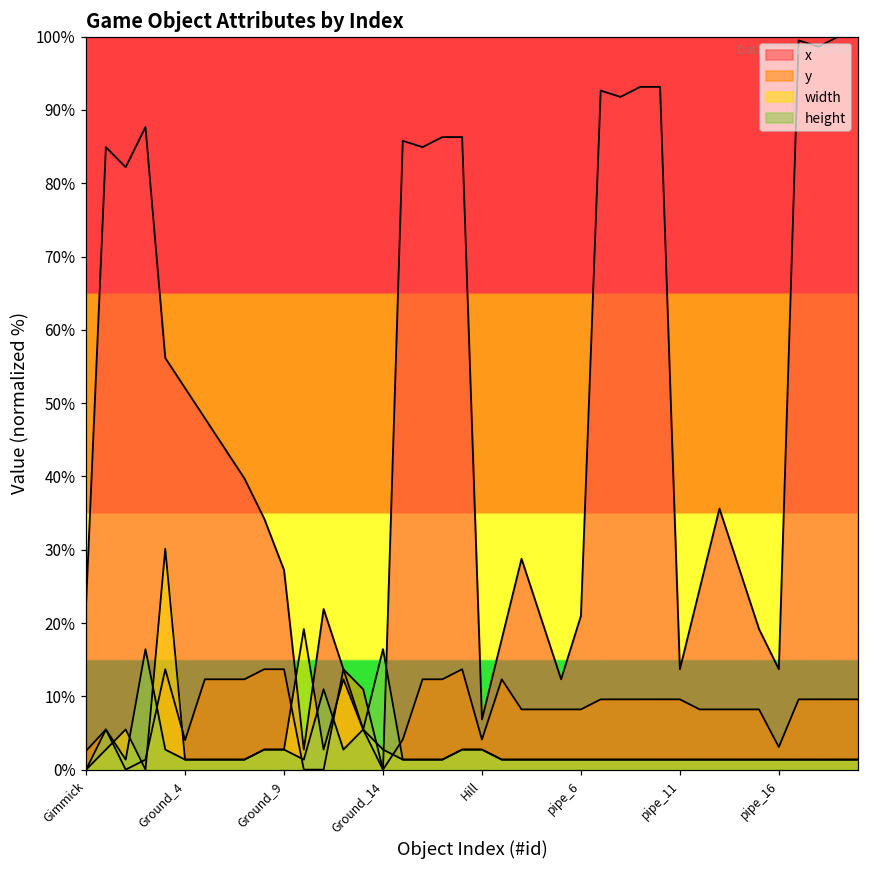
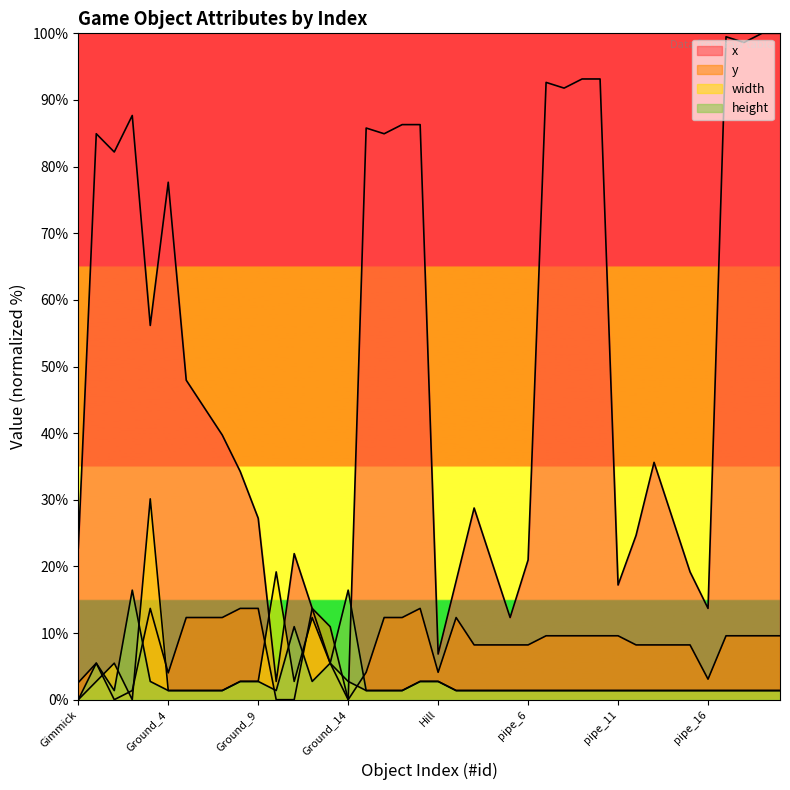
x, Ground_4: 52% -> 78%
x, pipe_11: 14% -> 17%
